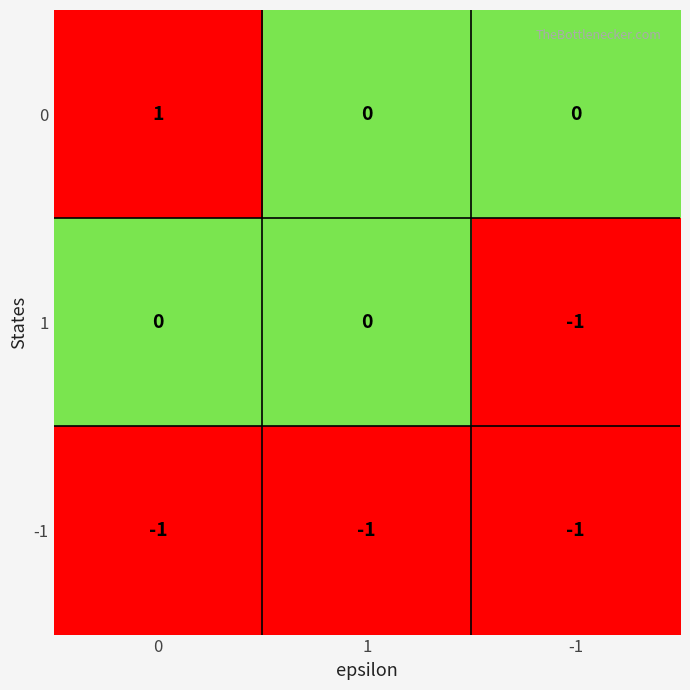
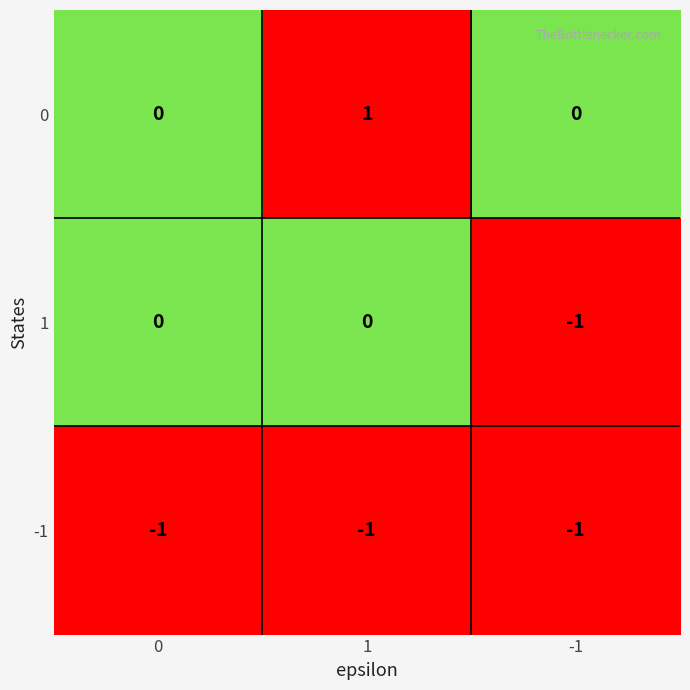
0, 0: 1 -> 0
0, 1: 0 -> 1
